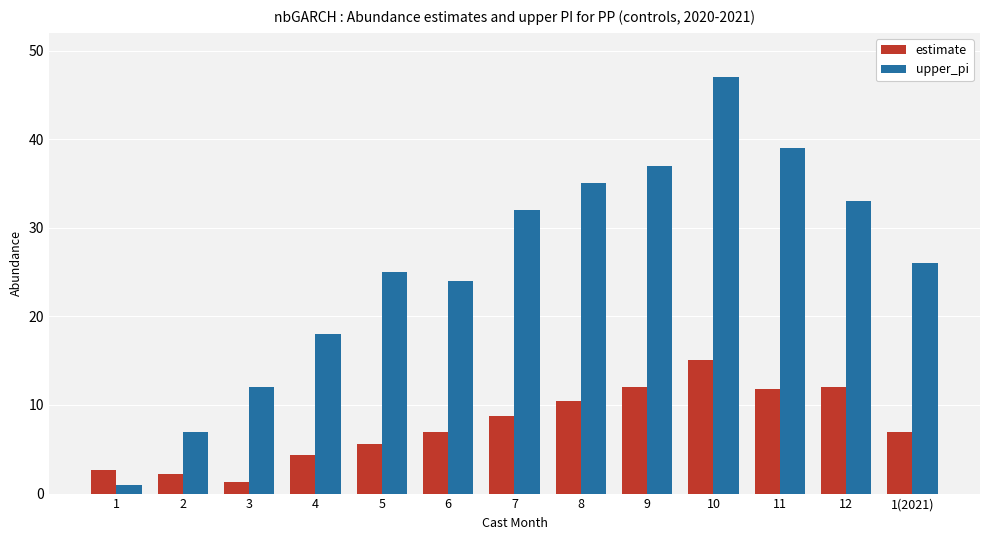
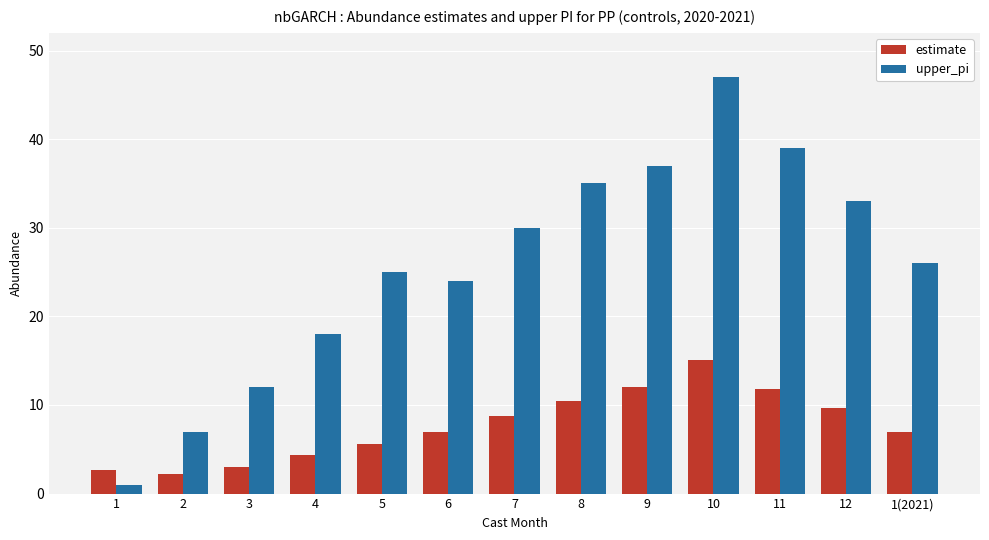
estimate, 3: 1 -> 3
upper_pi, 7: 32 -> 30
estimate, 12: 12 -> 10
